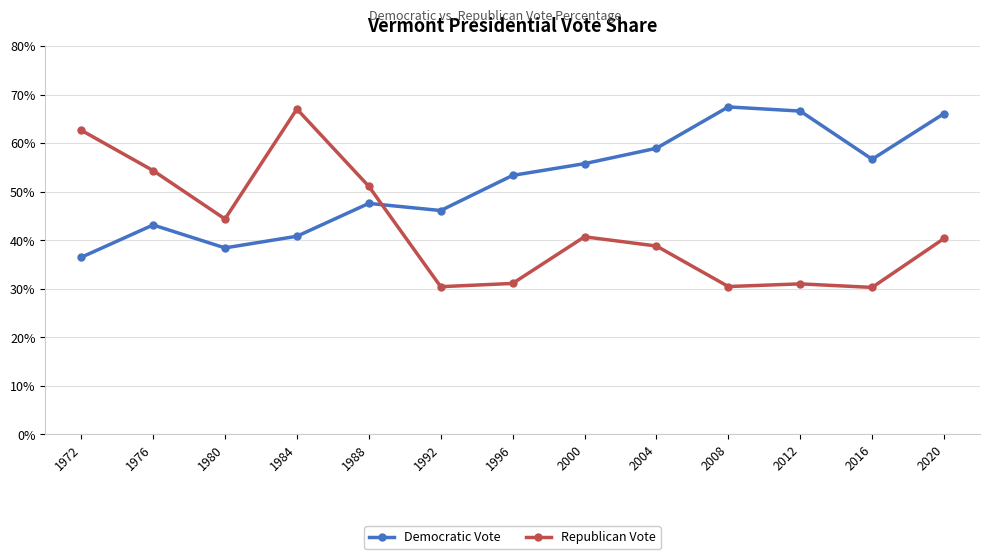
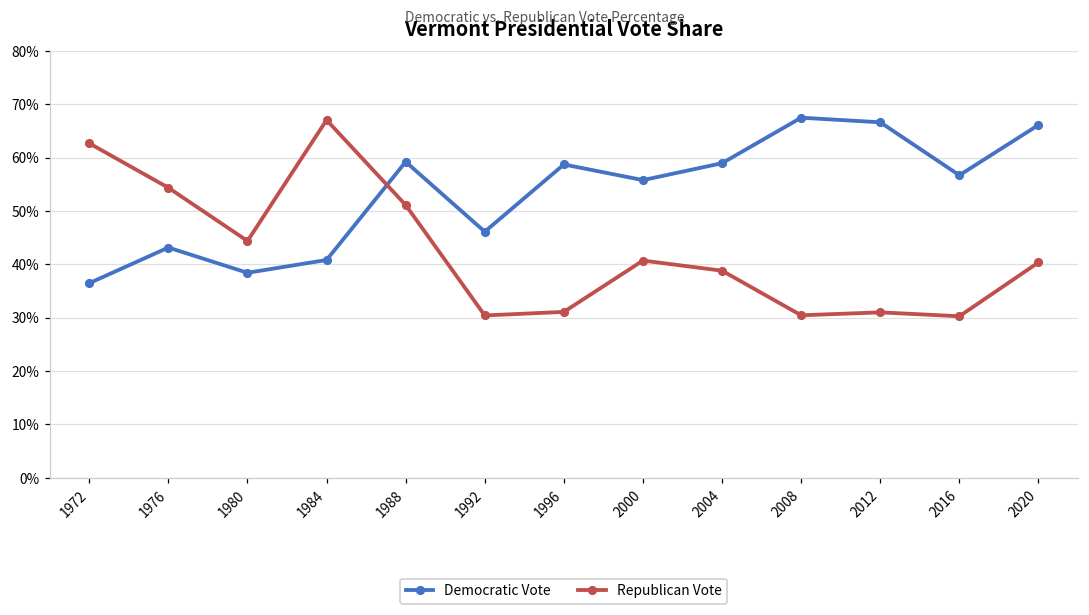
Democratic Vote, 1988: 48% -> 59%
Democratic Vote, 1996: 53% -> 59%
